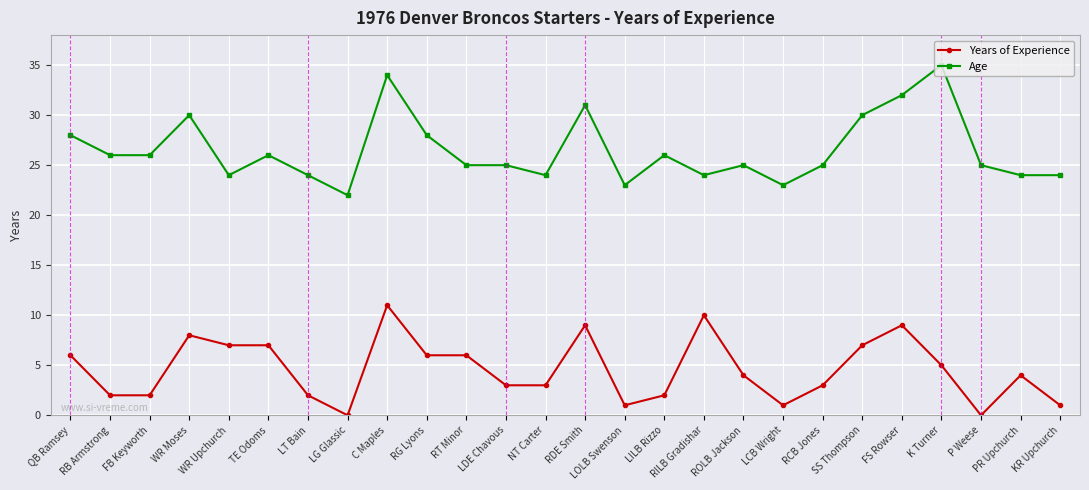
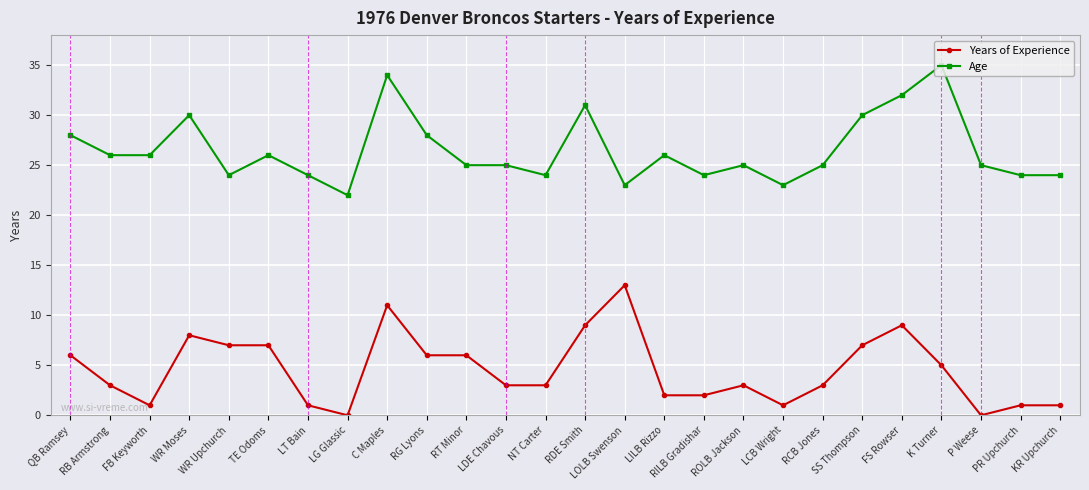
Years of Experience, RB Armstrong: 2 -> 3
Years of Experience, FB Keyworth: 2 -> 1
Years of Experience, LT Bain: 2 -> 1
Years of Experience, LOLB Swenson: 1 -> 13
Years of Experience, RILB Gradishar: 10 -> 2
Years of Experience, ROLB Jackson: 4 -> 3
Years of Experience, PR Upchurch: 4 -> 1
